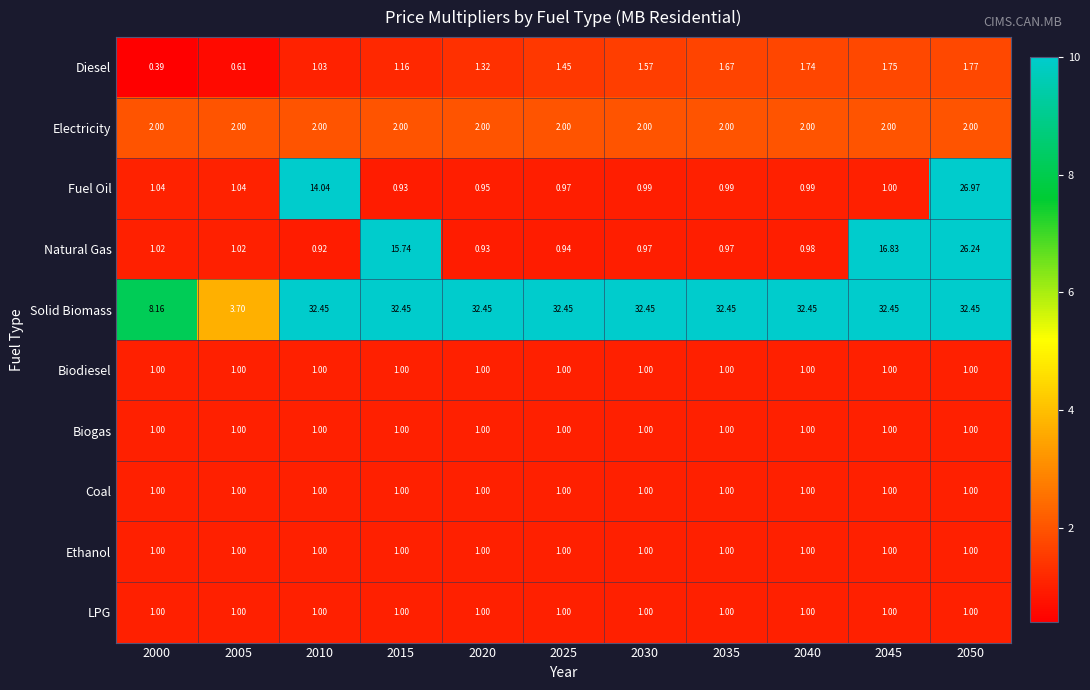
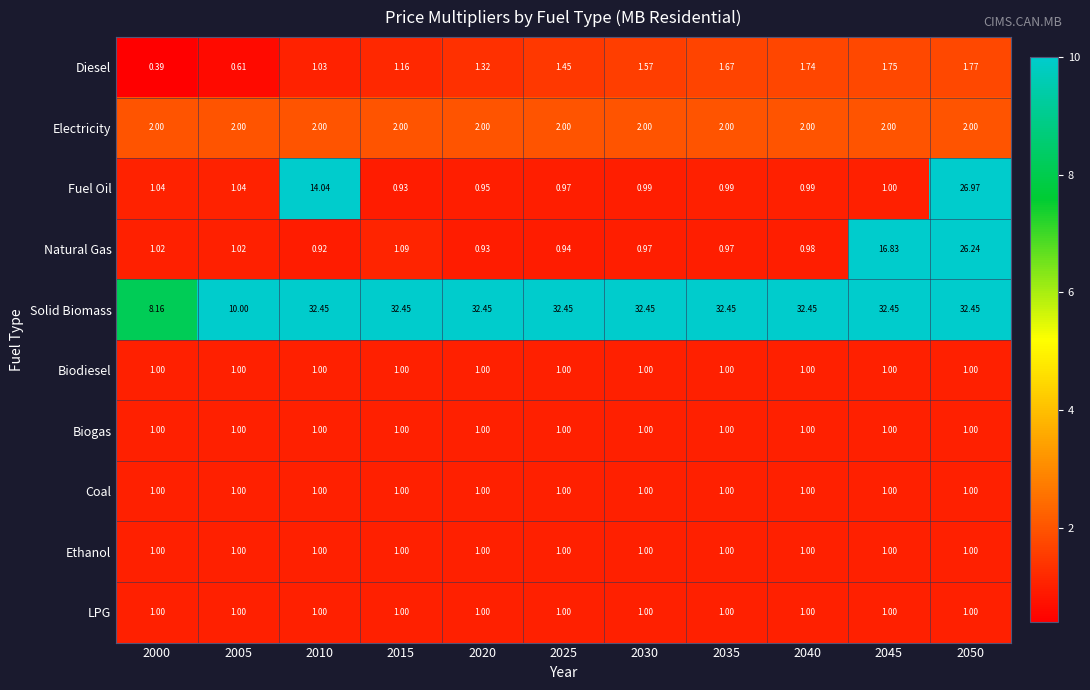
Natural Gas, 2015: 15.74 -> 1.09
Solid Biomass, 2005: 3.70 -> 10.00
